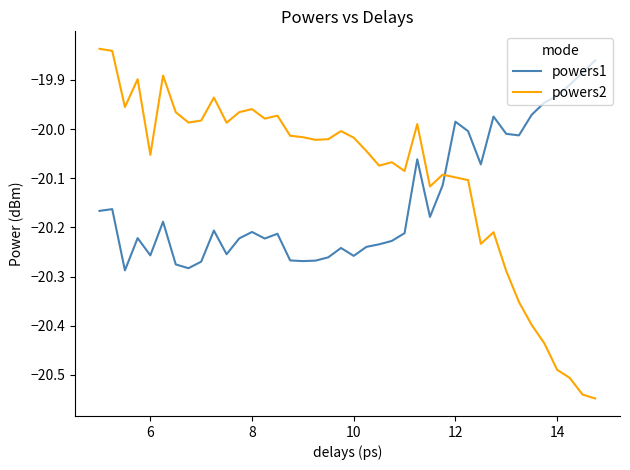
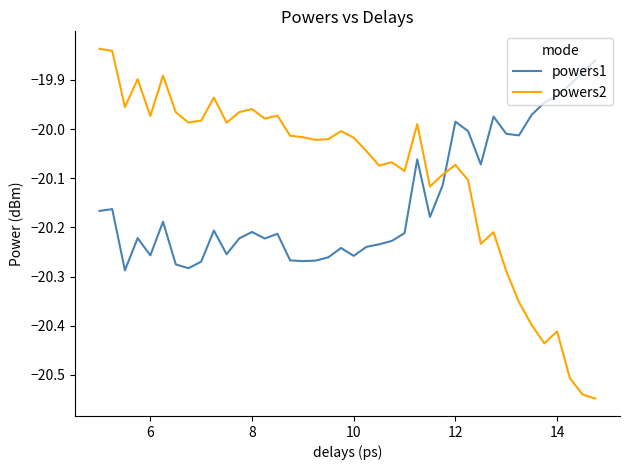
powers2, 6: -20.05 -> -19.97
powers2, 12: -20.10 -> -20.07
powers2, 14: -20.49 -> -20.41
